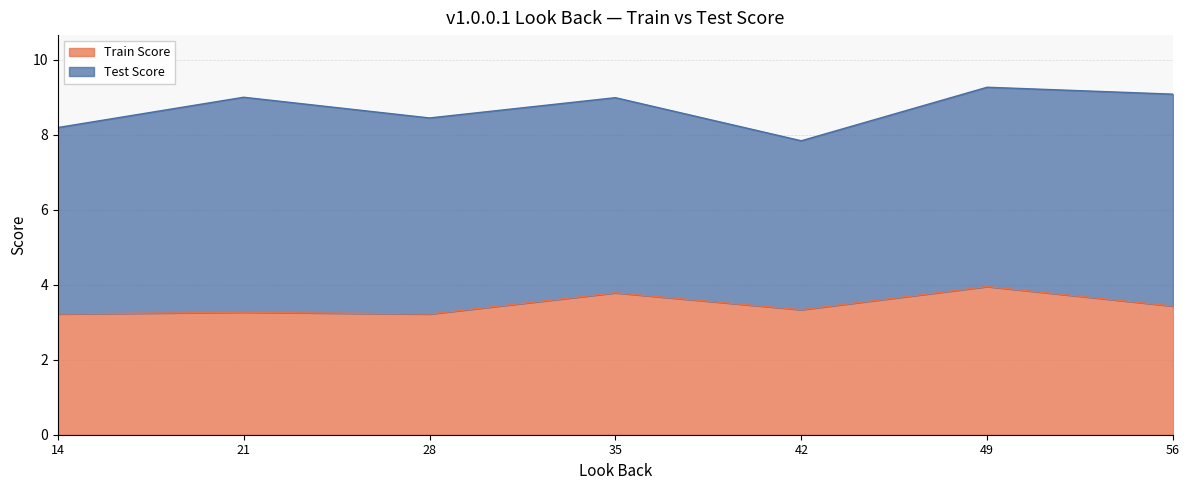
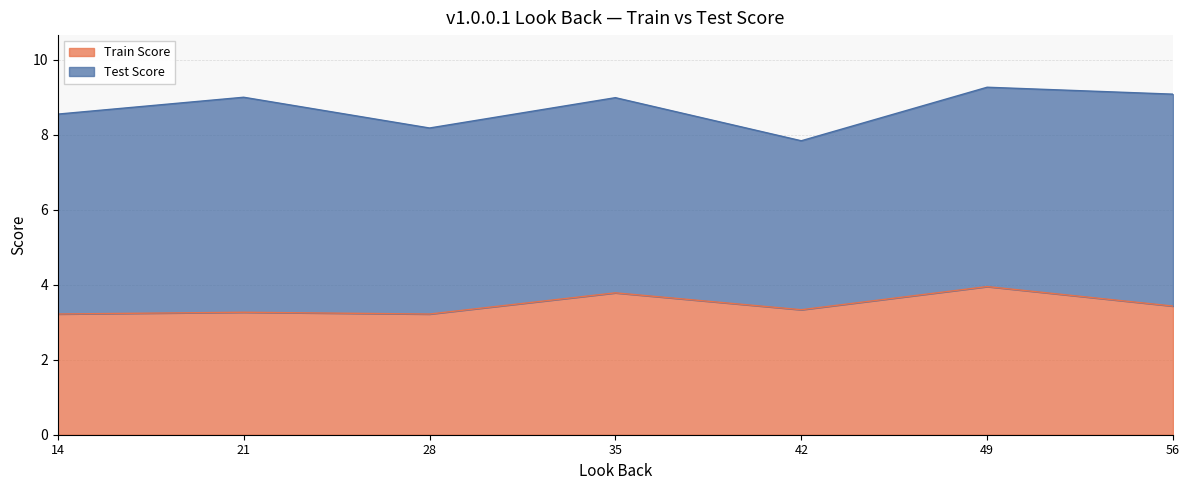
Test Score, 14: 5.0 -> 5.3
Test Score, 28: 5.2 -> 5.0
